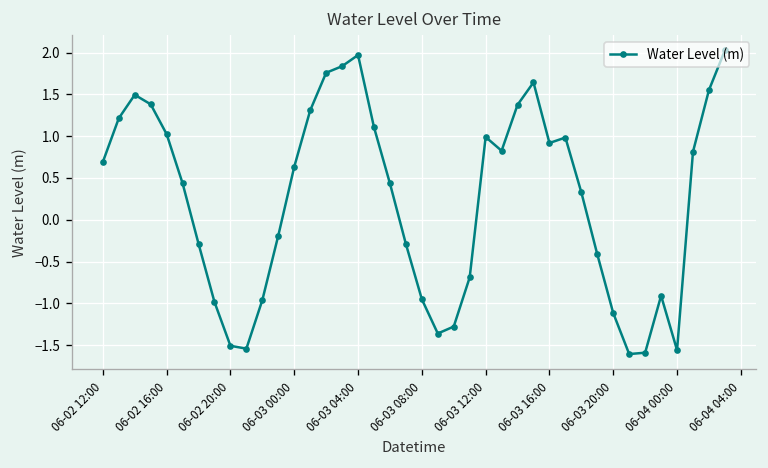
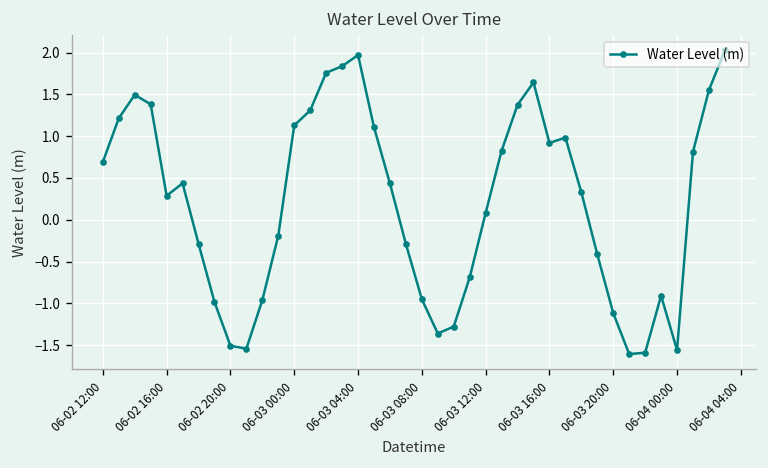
06-02 16:00: 1.0 -> 0.3
06-03 00:00: 0.6 -> 1.1
06-03 12:00: 1.0 -> 0.1
